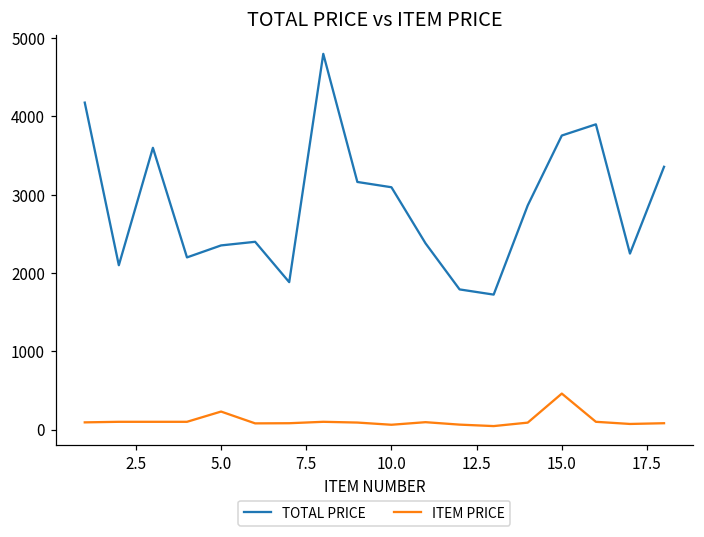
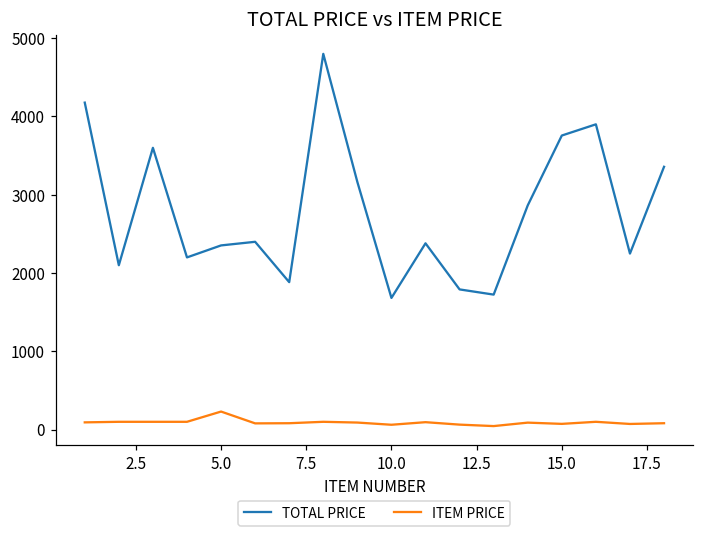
TOTAL PRICE, 10.0: 3100 -> 1700
ITEM PRICE, 15.0: 500 -> 100
